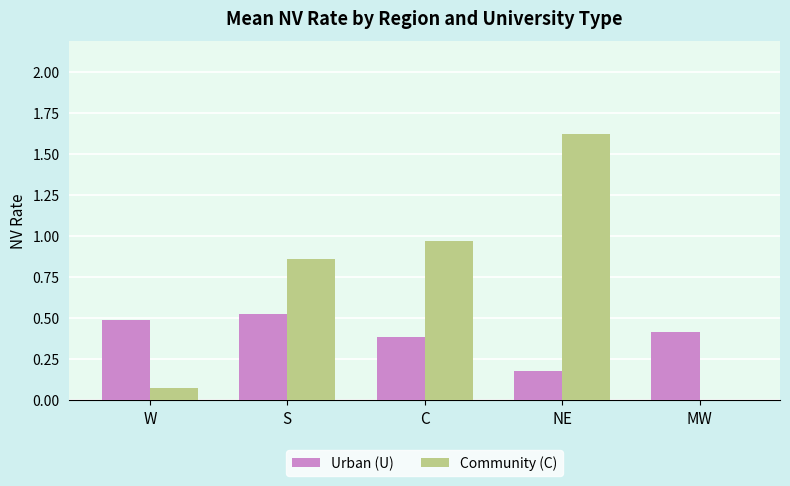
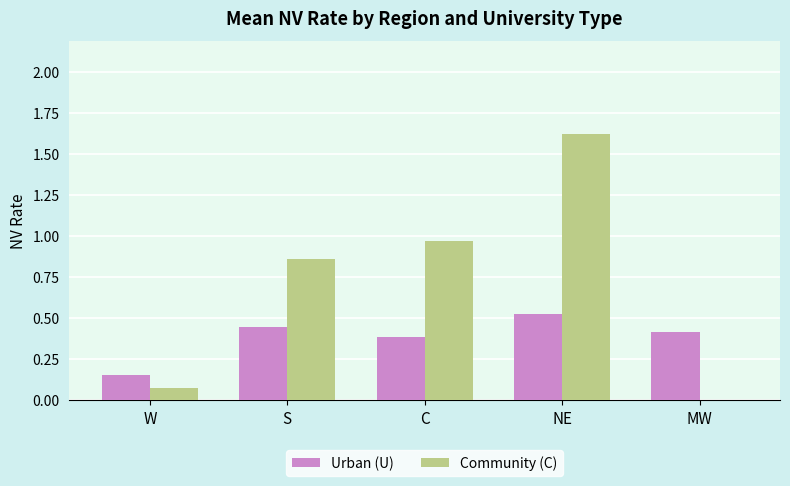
Urban (U), W: 0.49 -> 0.15
Urban (U), S: 0.52 -> 0.44
Urban (U), NE: 0.18 -> 0.52
